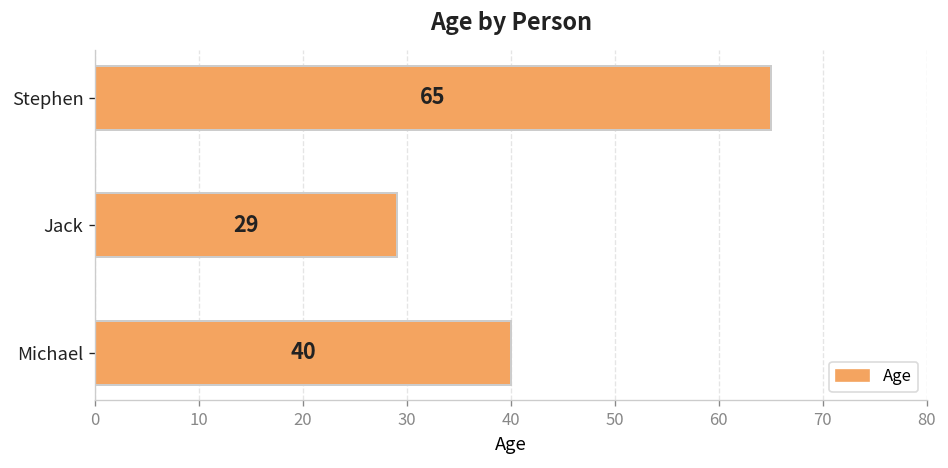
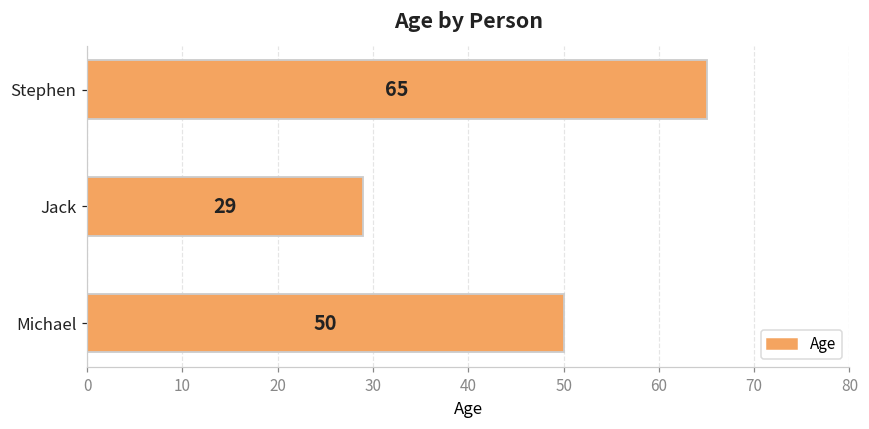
Michael: 40 -> 50
